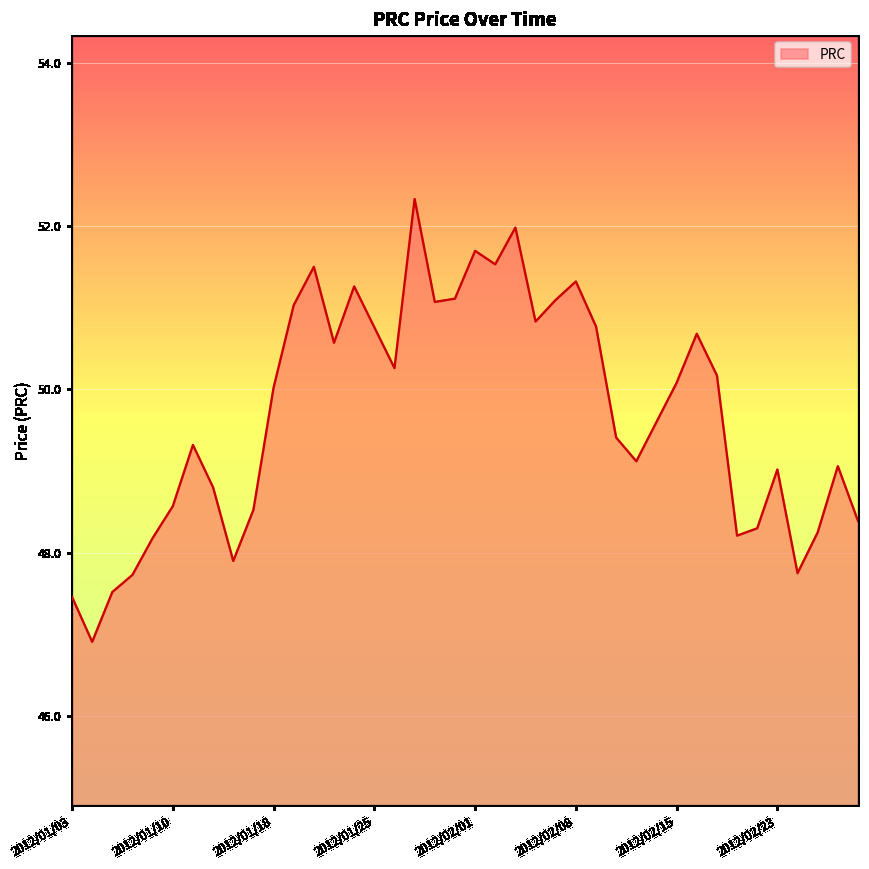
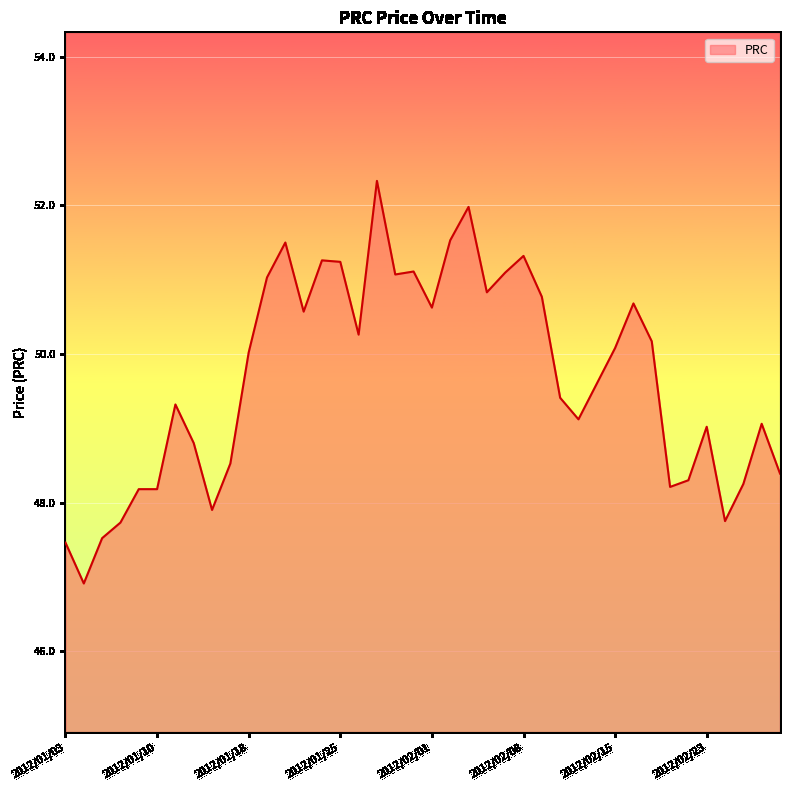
2012/01/10: 48.6 -> 48.2
2012/01/25: 50.8 -> 51.2
2012/02/01: 51.7 -> 50.6
